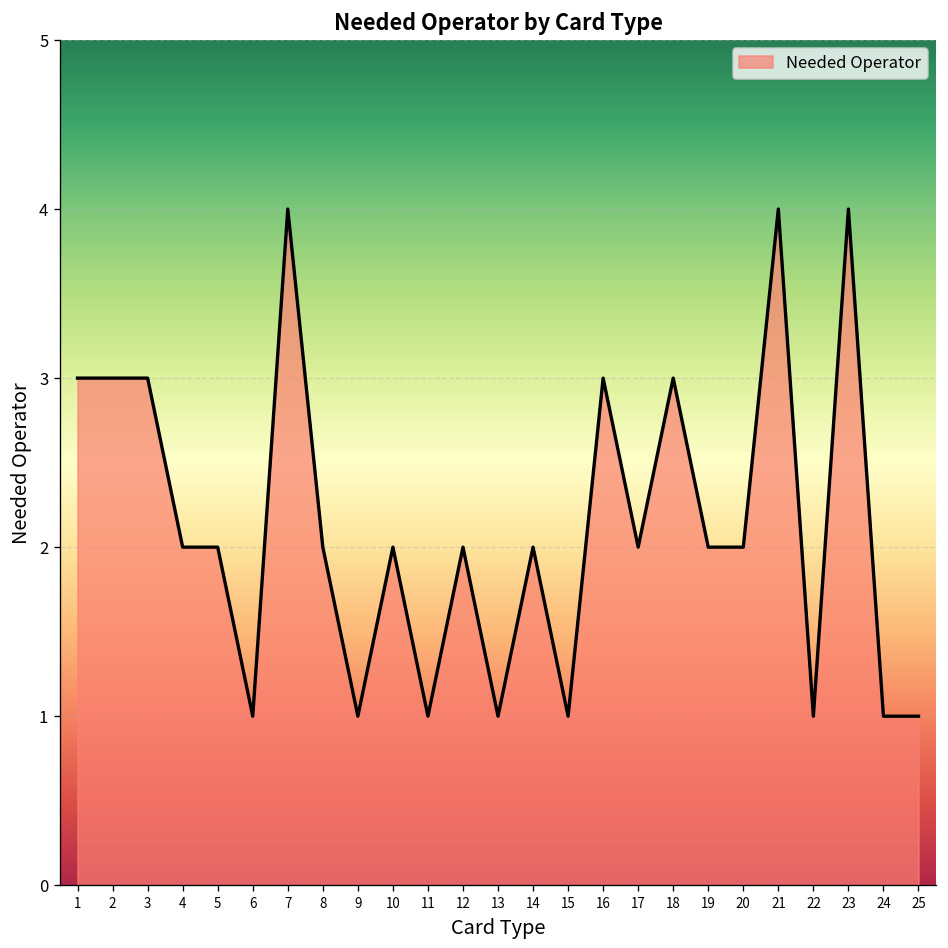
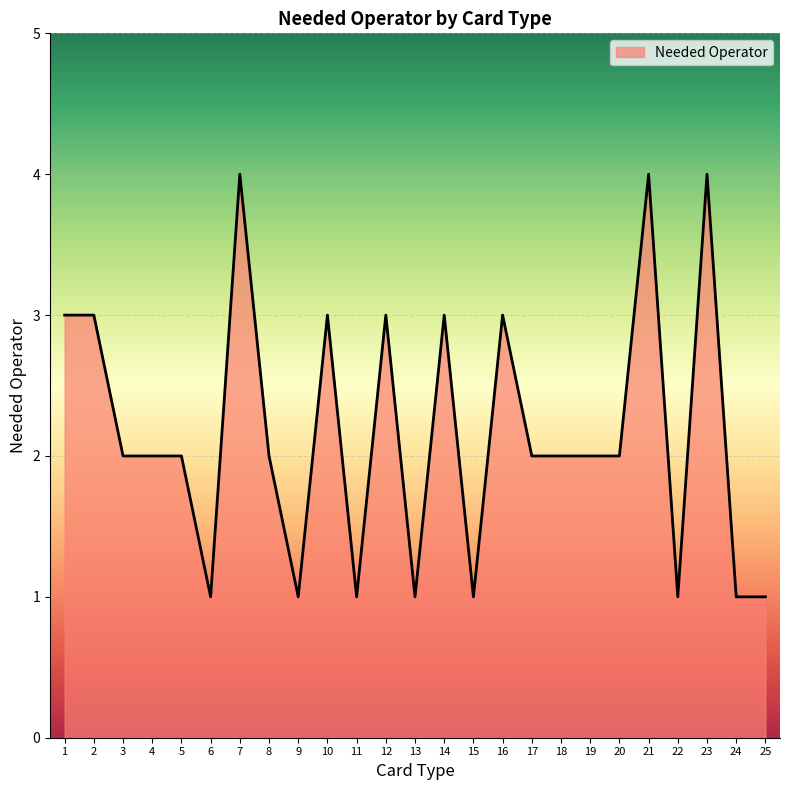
3: 3 -> 2
10: 2 -> 3
12: 2 -> 3
14: 2 -> 3
18: 3 -> 2
